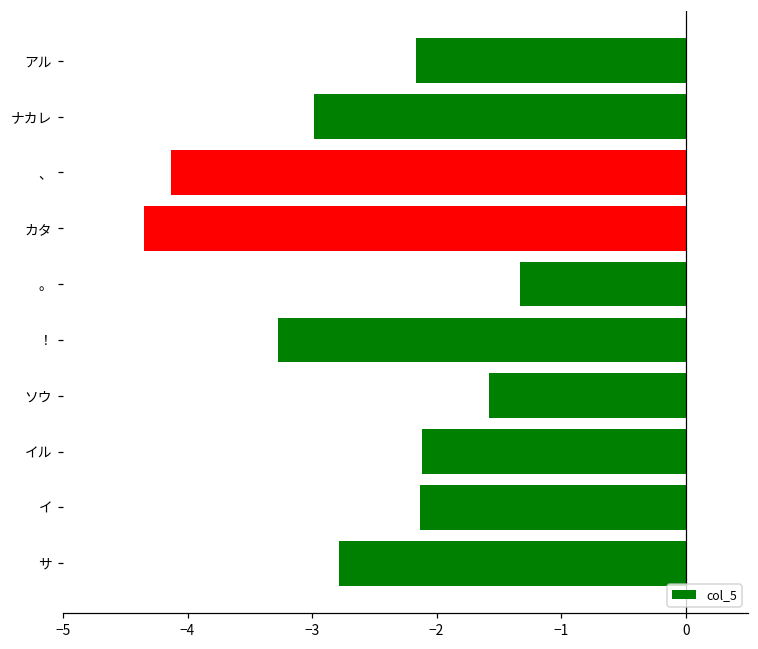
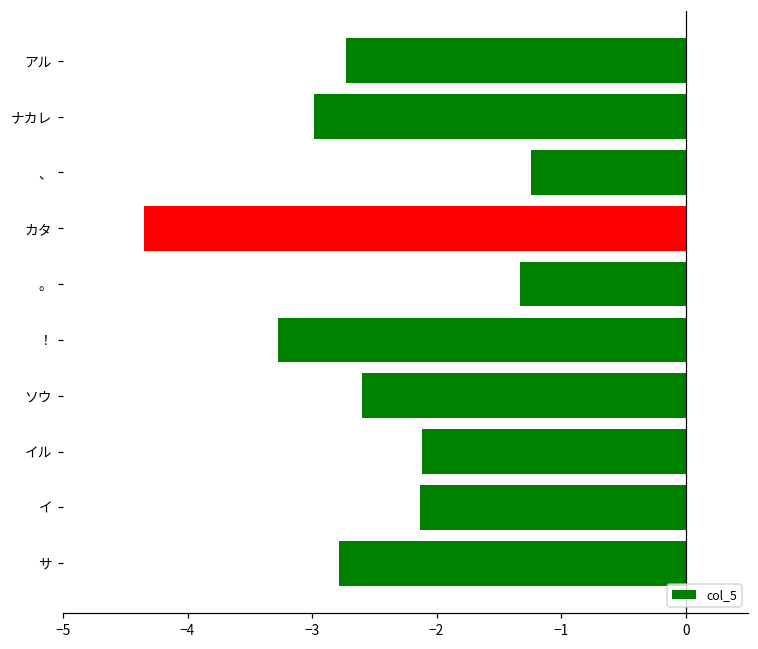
アル: -2.17 -> -2.72
、: -4.14 -> -1.24
ソウ: -1.58 -> -2.60
